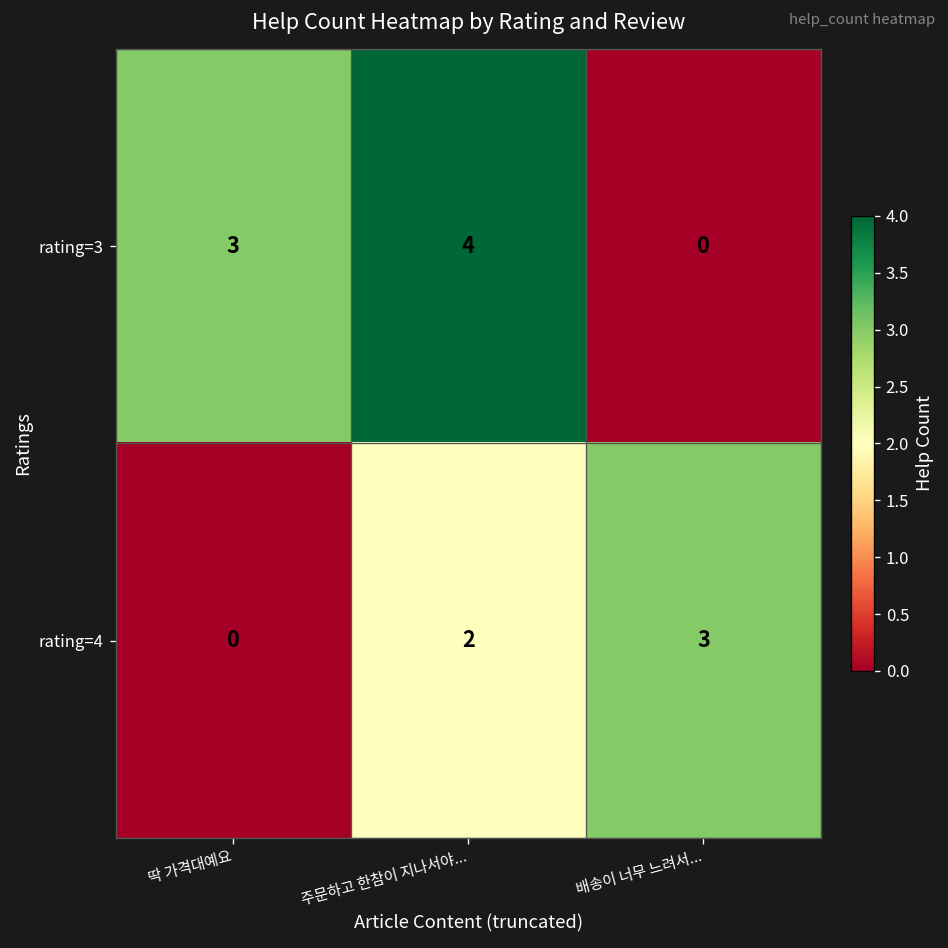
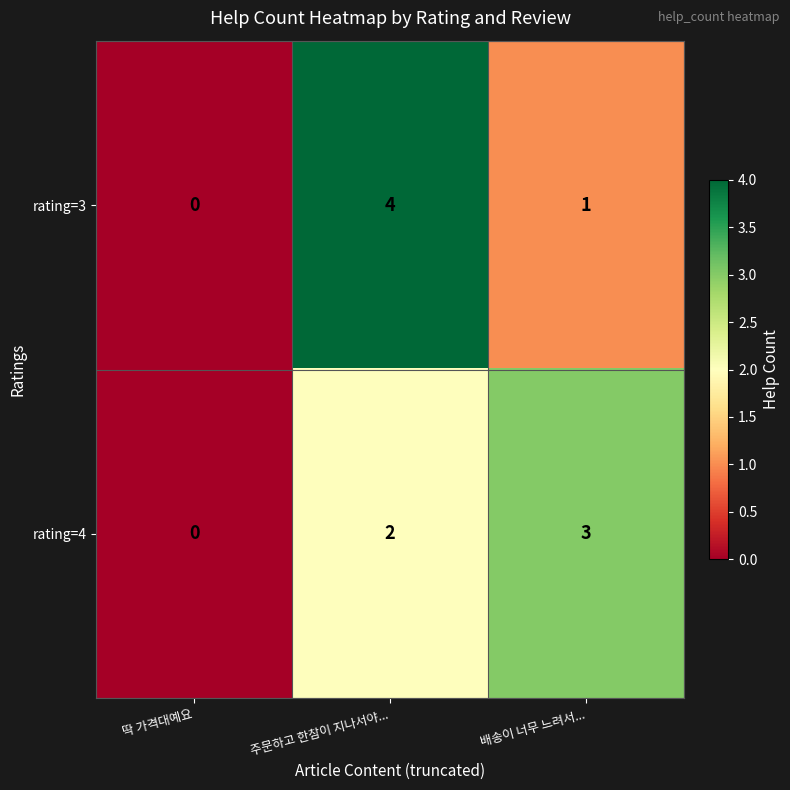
rating=3, 딱 가격대예요: 3 -> 0
rating=3, 배송이 너무 느려서...: 0 -> 1
